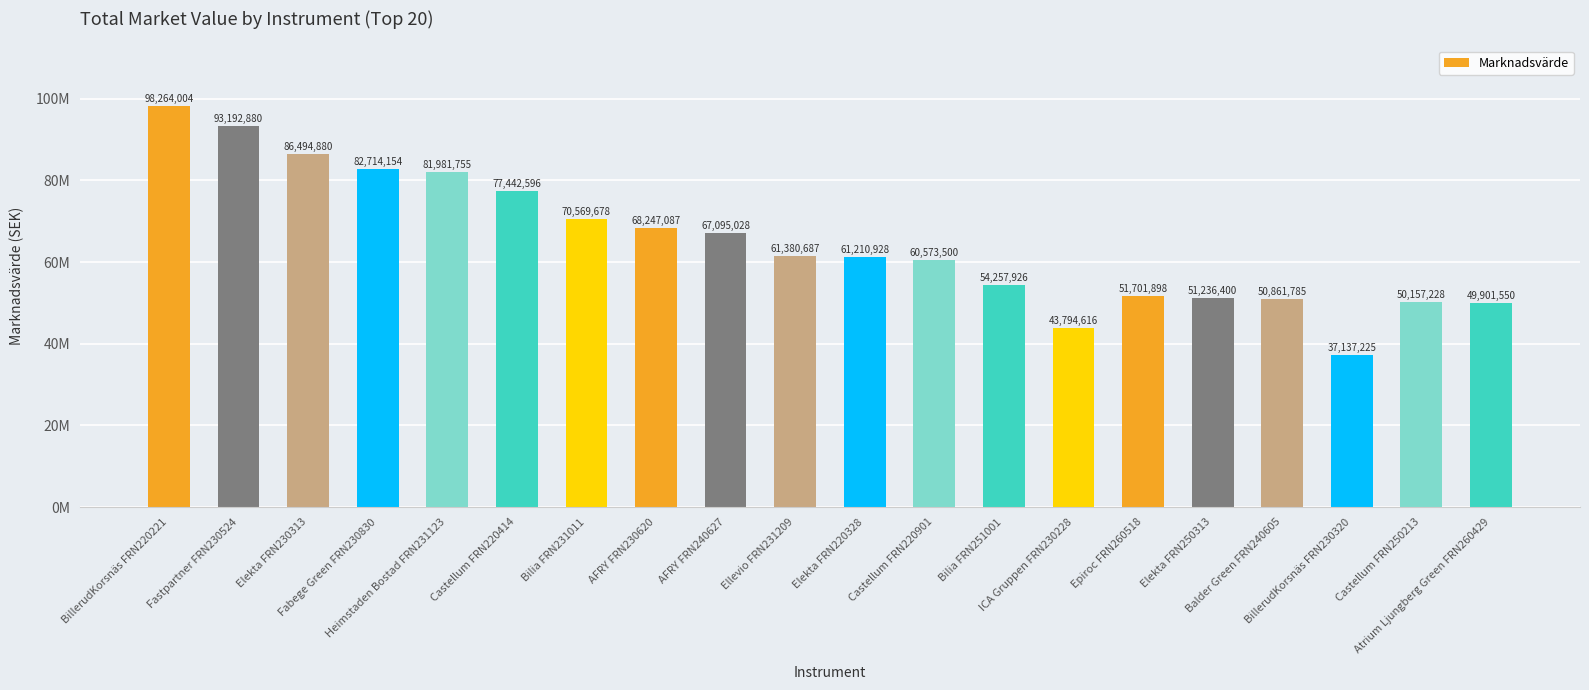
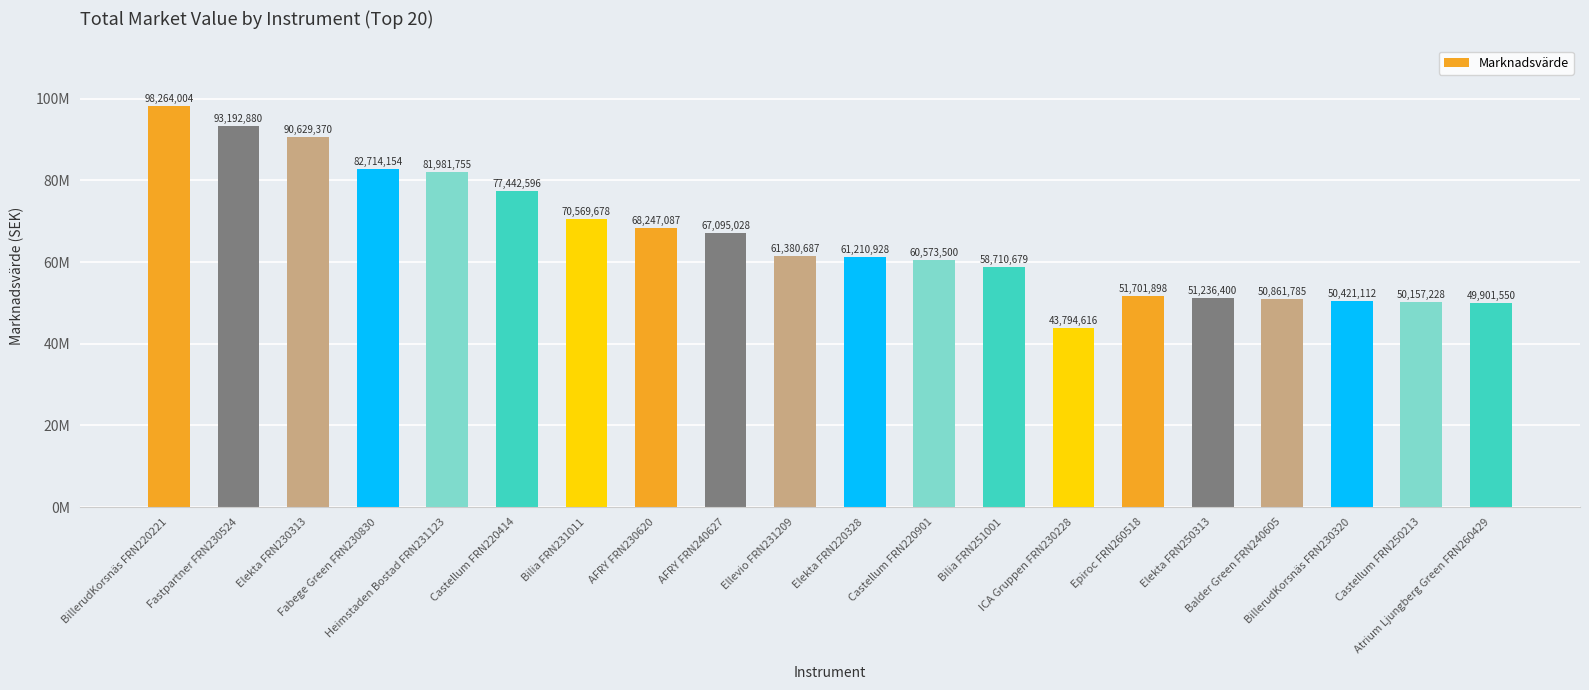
Elekta FRN230313: 86,494,880 -> 90,629,370
Bilia FRN251001: 54,257,926 -> 58,710,679
BillerudKorsnäs FRN230320: 37,137,225 -> 50,421,112
